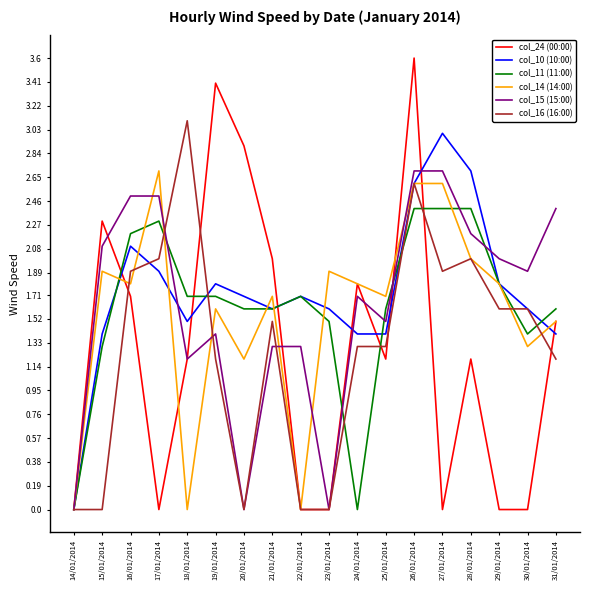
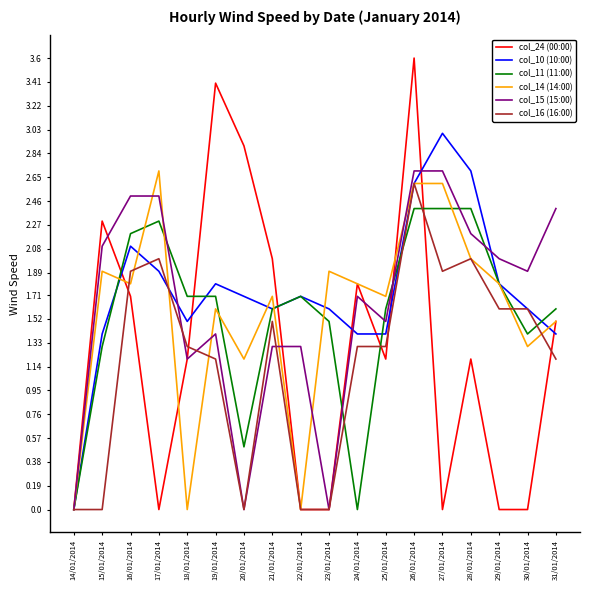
col_16 (16:00), 18/01/2014: 3.1 -> 1.3
col_11 (11:00), 20/01/2014: 1.6 -> 0.5
